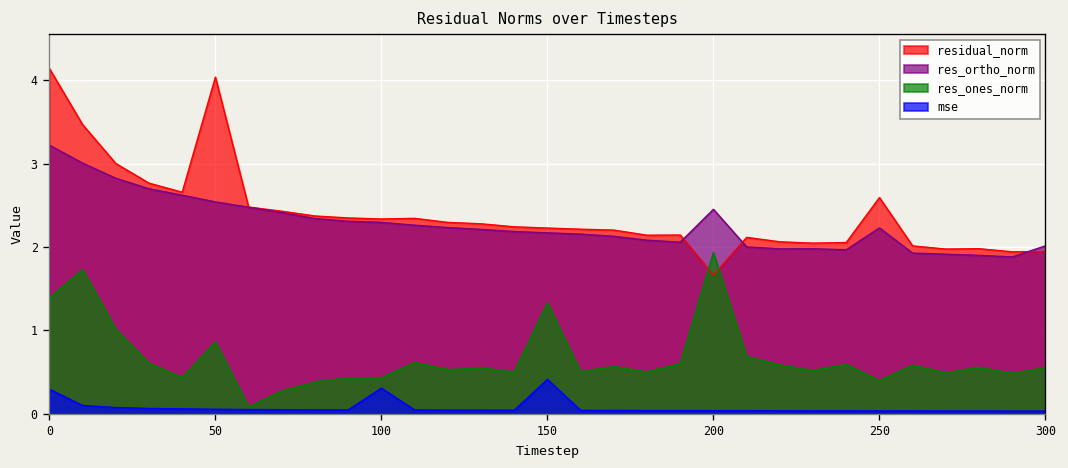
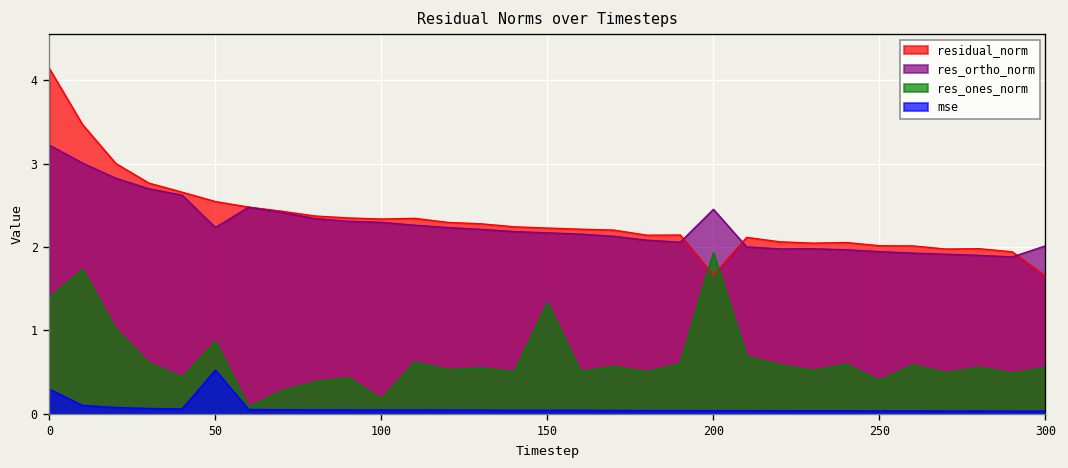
residual_norm, 50: 4.0 -> 2.5
res_ortho_norm, 50: 2.5 -> 2.2
mse, 50: 0.1 -> 0.5
res_ones_norm, 100: 0.4 -> 0.2
mse, 100: 0.3 -> 0.0
mse, 150: 0.4 -> 0.0
residual_norm, 250: 2.6 -> 2.0
res_ortho_norm, 250: 2.2 -> 1.9
residual_norm, 300: 1.9 -> 1.6
